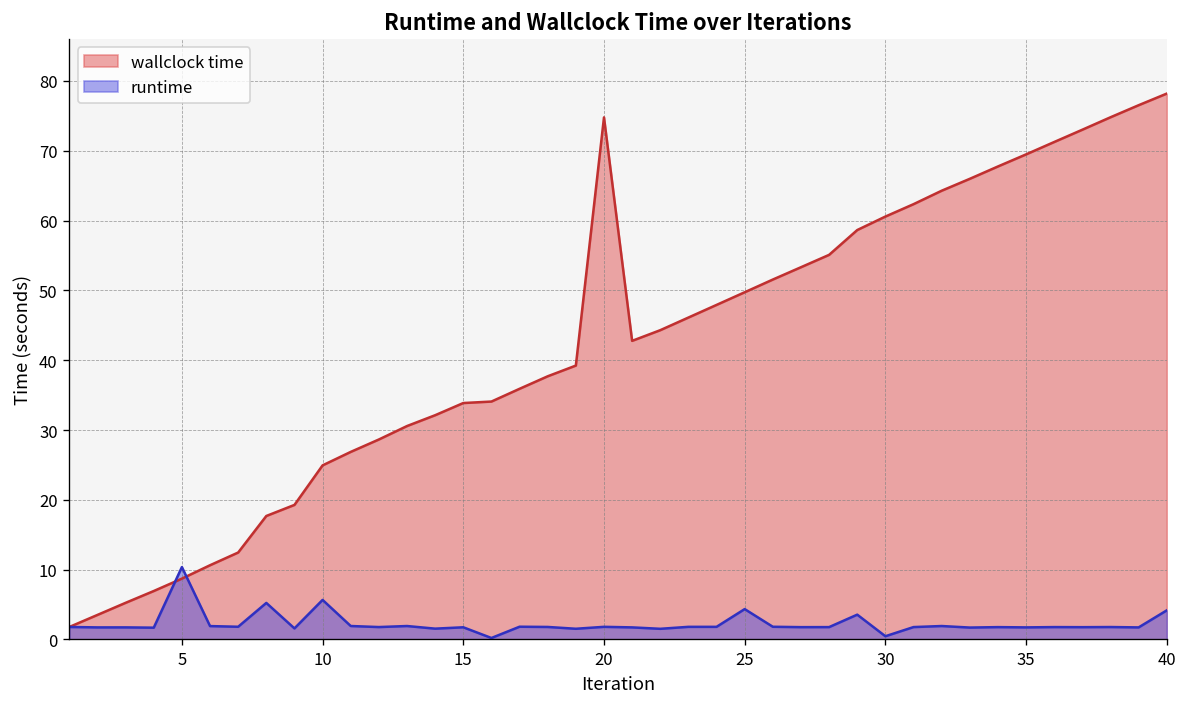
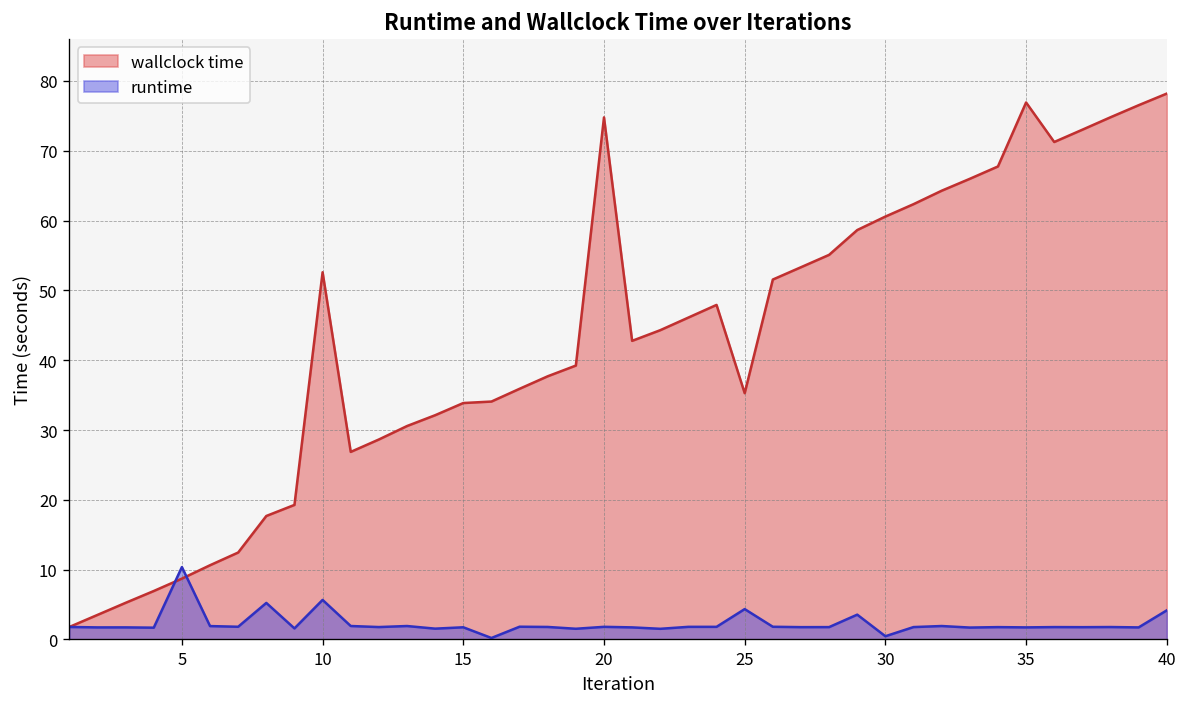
wallclock time, 10: 25 -> 53
wallclock time, 25: 50 -> 35
wallclock time, 35: 69 -> 77
